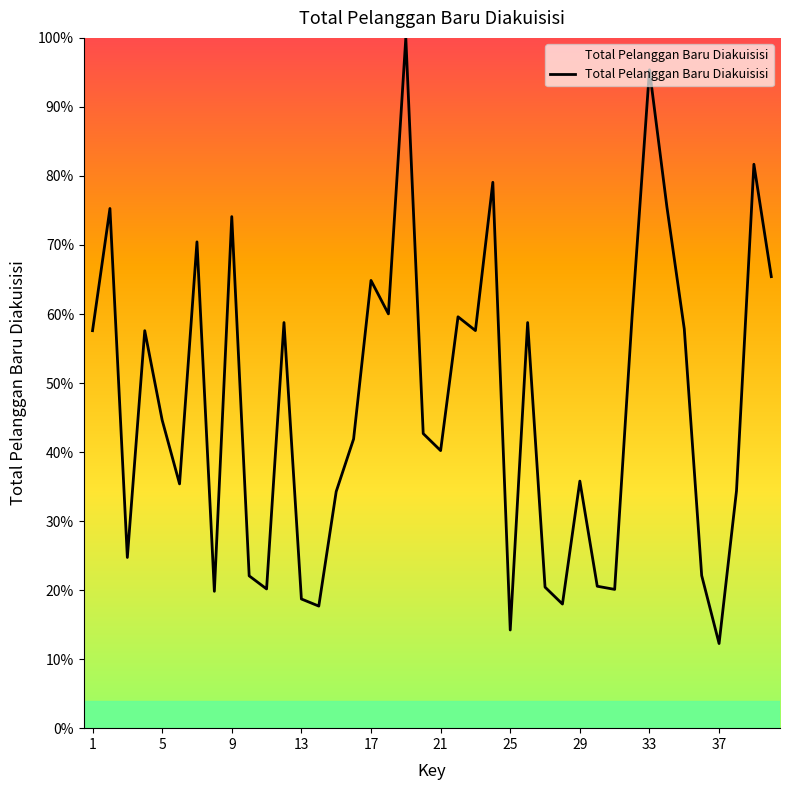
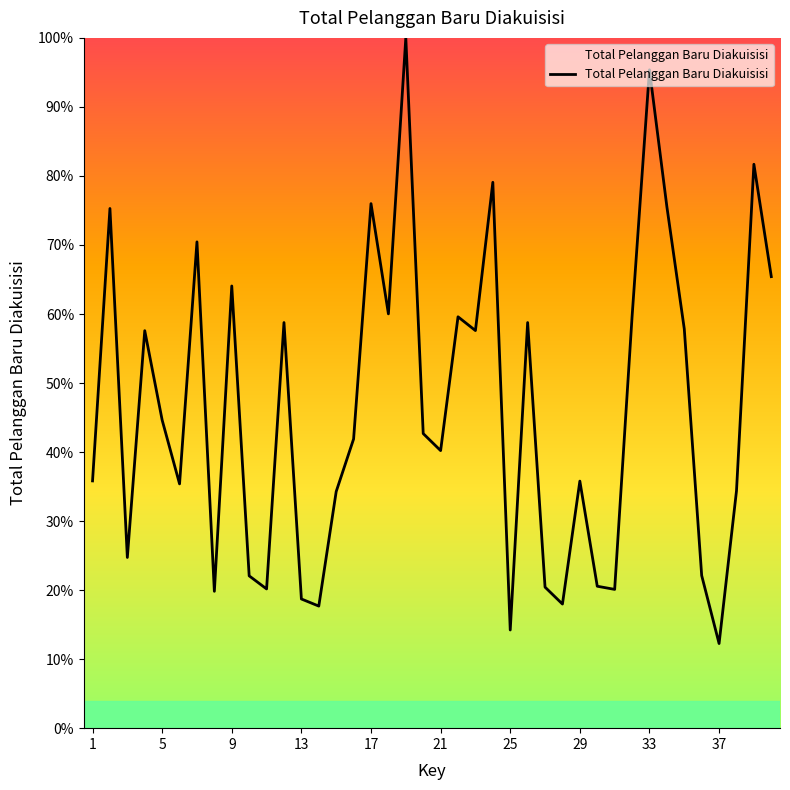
1: 58% -> 36%
9: 74% -> 64%
17: 65% -> 76%
